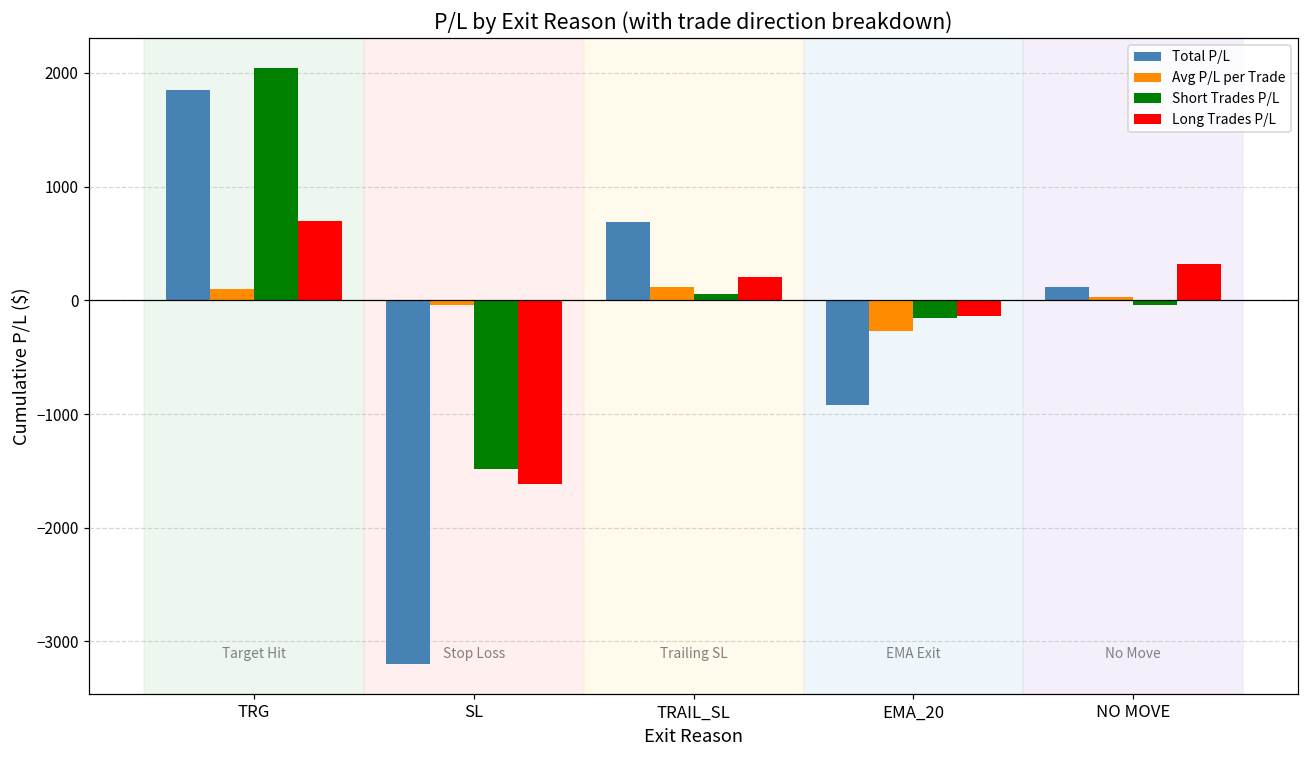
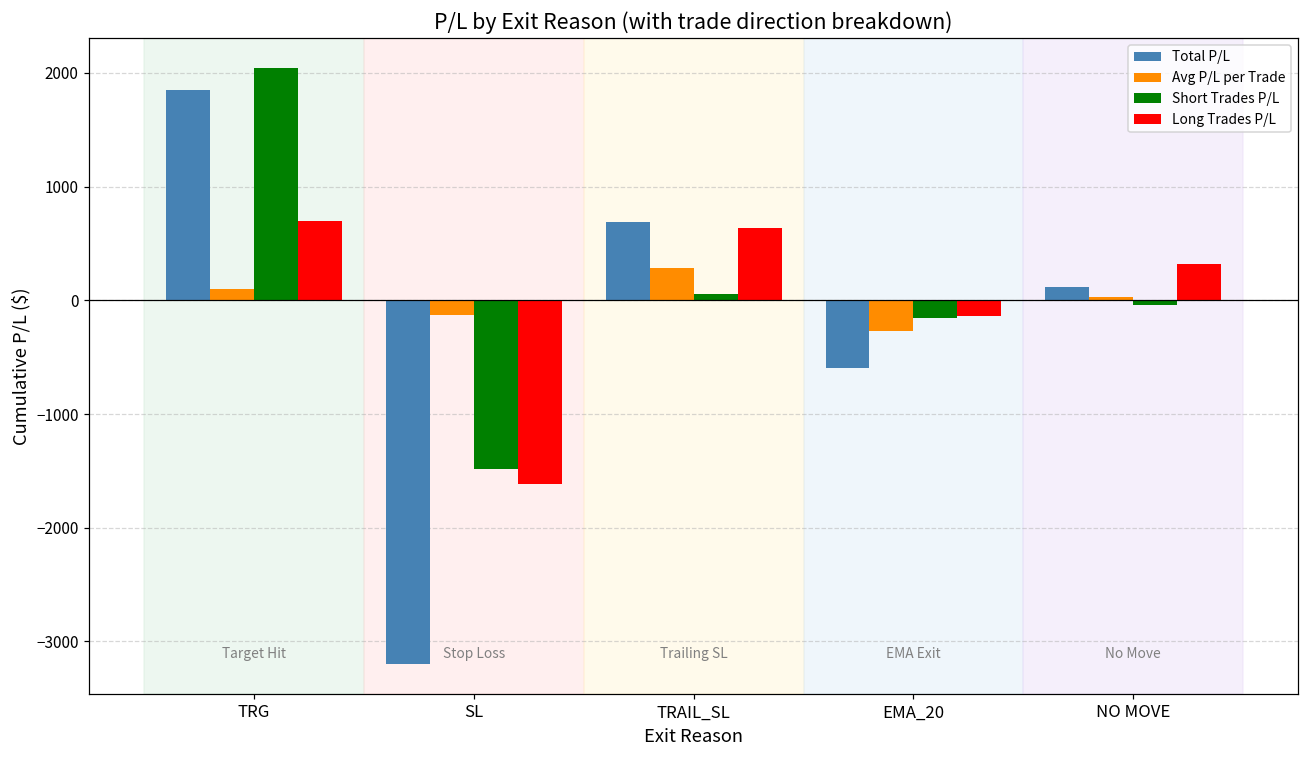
Avg P/L per Trade, SL: -40 -> -130
Avg P/L per Trade, TRAIL_SL: 120 -> 280
Long Trades P/L, TRAIL_SL: 210 -> 630
Total P/L, EMA_20: -920 -> -600
